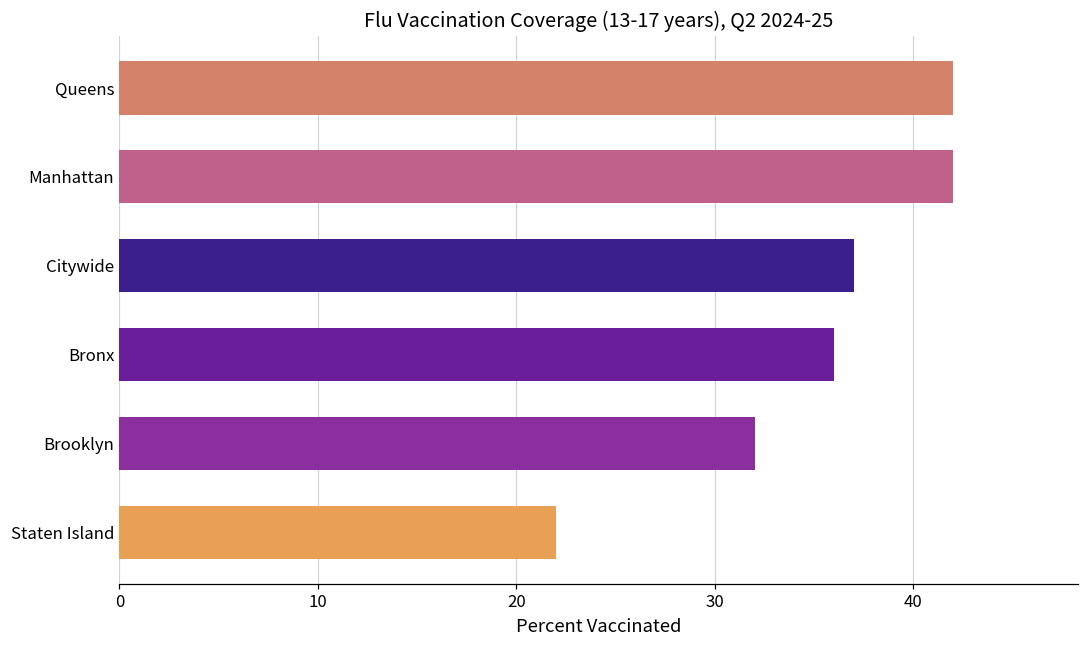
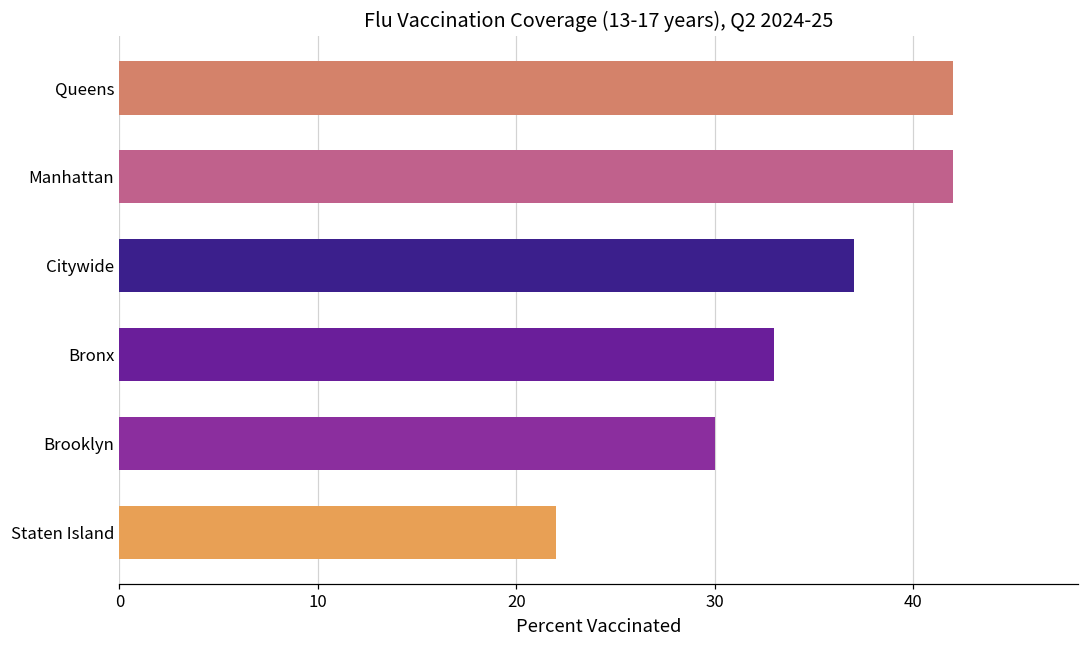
Bronx: 36 -> 33
Brooklyn: 32 -> 30
